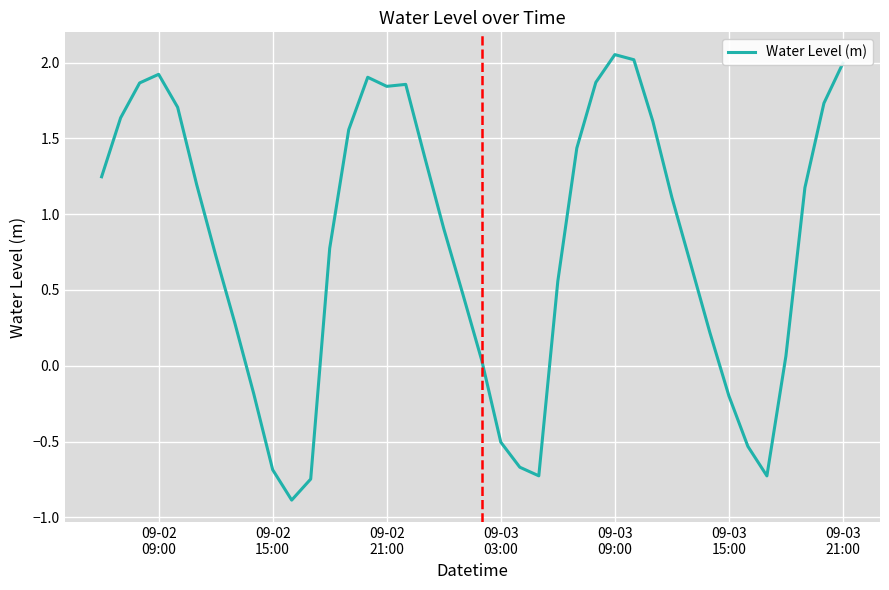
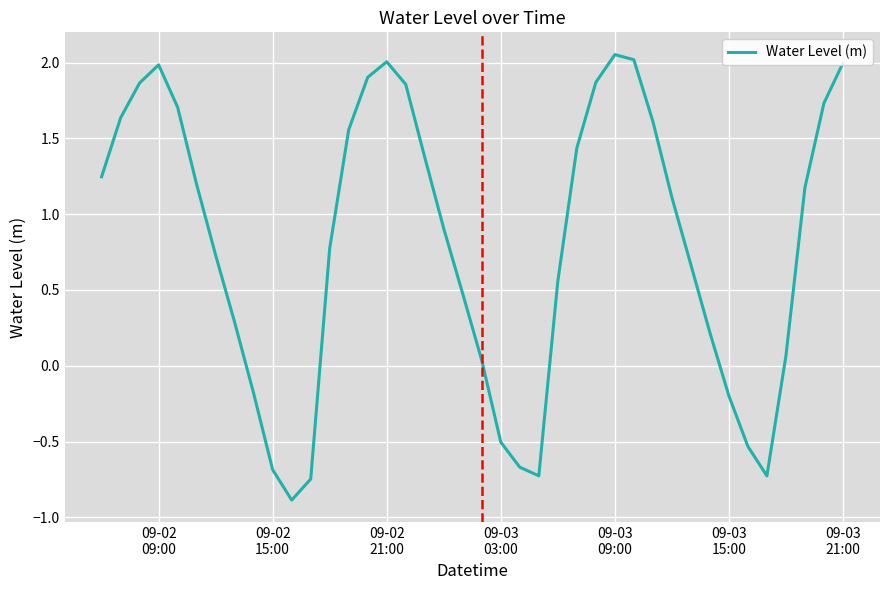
09-02 09:00: 1.92 -> 1.99
09-02 21:00: 1.84 -> 2.01
